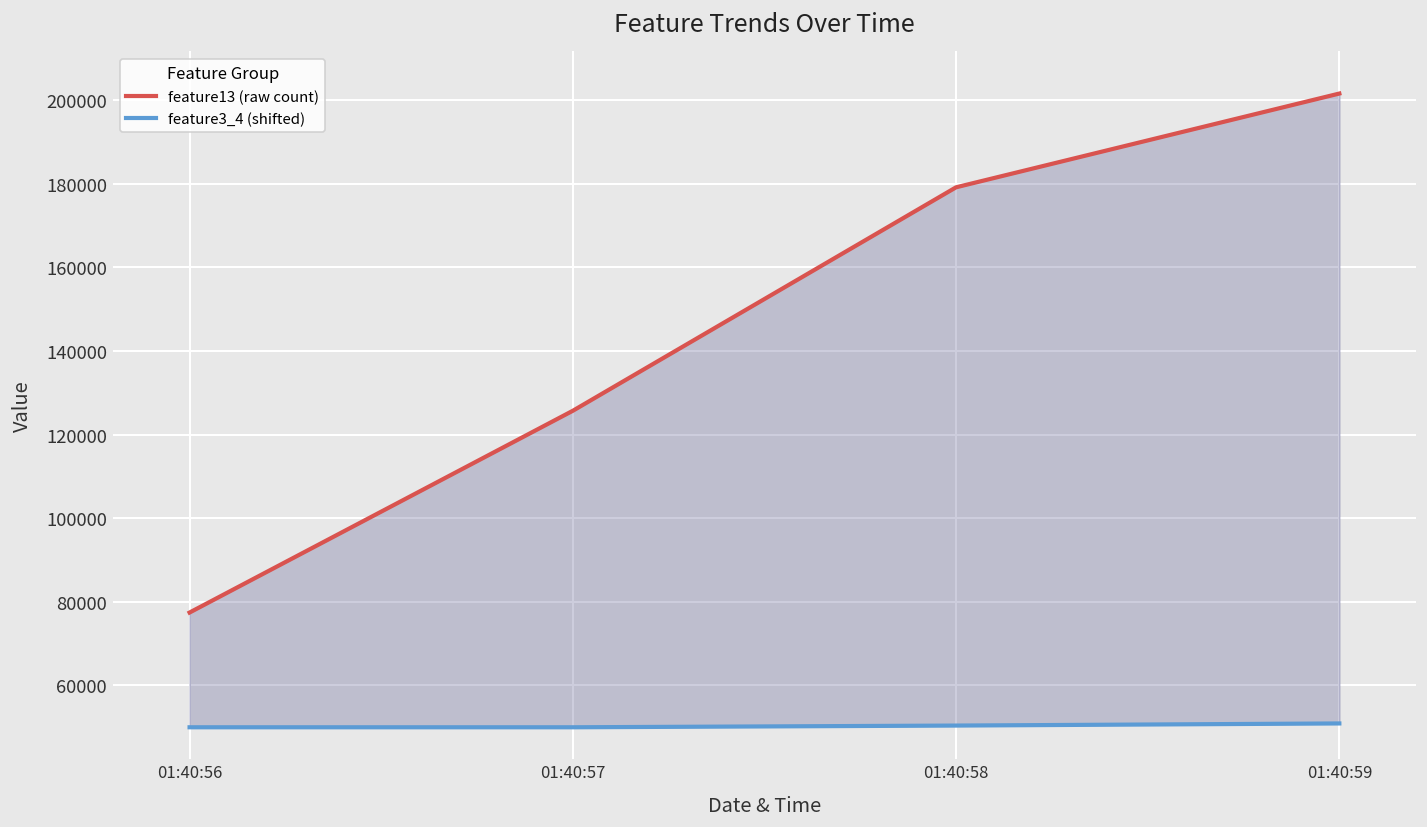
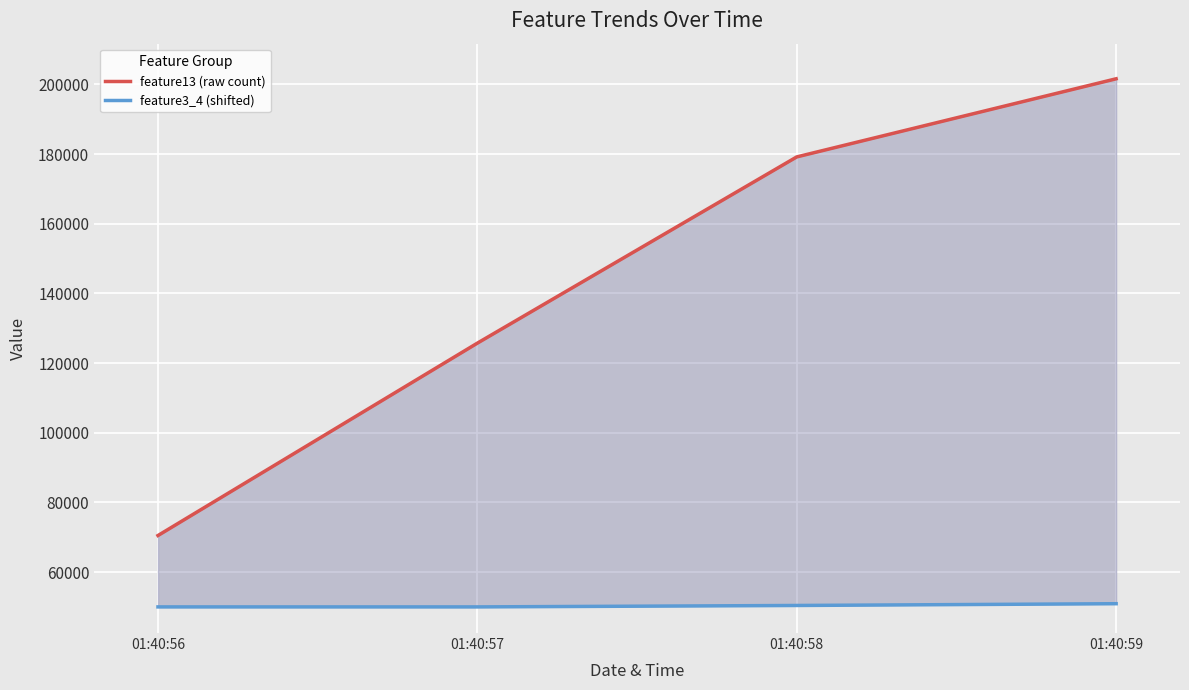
feature13 (raw count), 01:40:56: 77000 -> 70000
